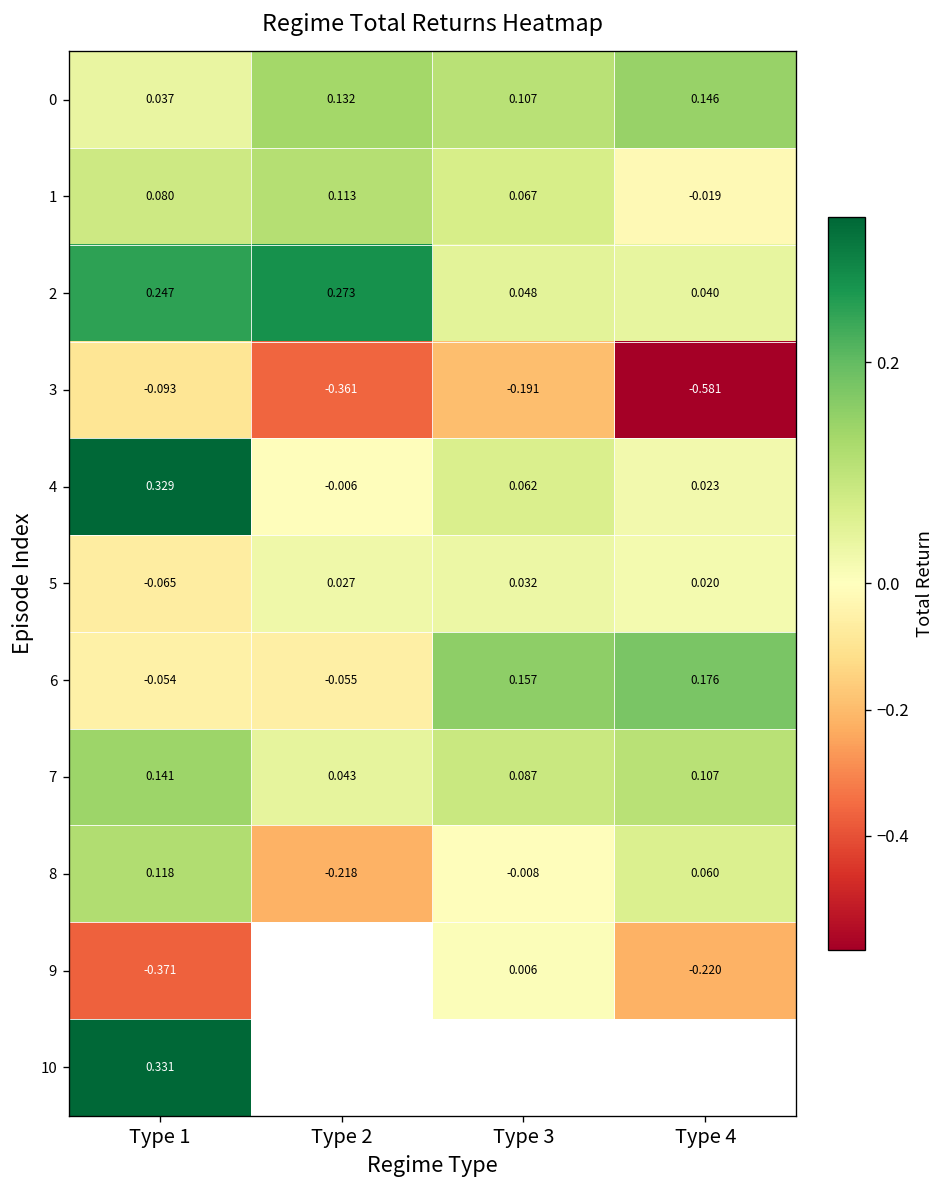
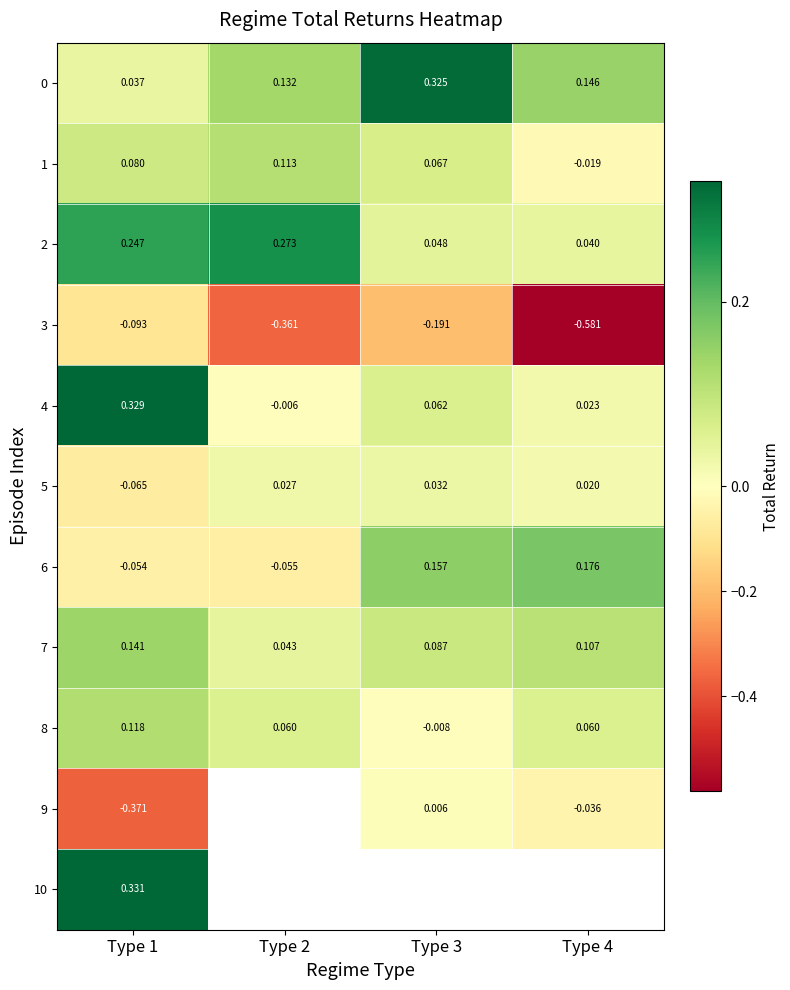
0, Type 3: 0.107 -> 0.325
8, Type 2: -0.218 -> 0.060
9, Type 4: -0.220 -> -0.036
